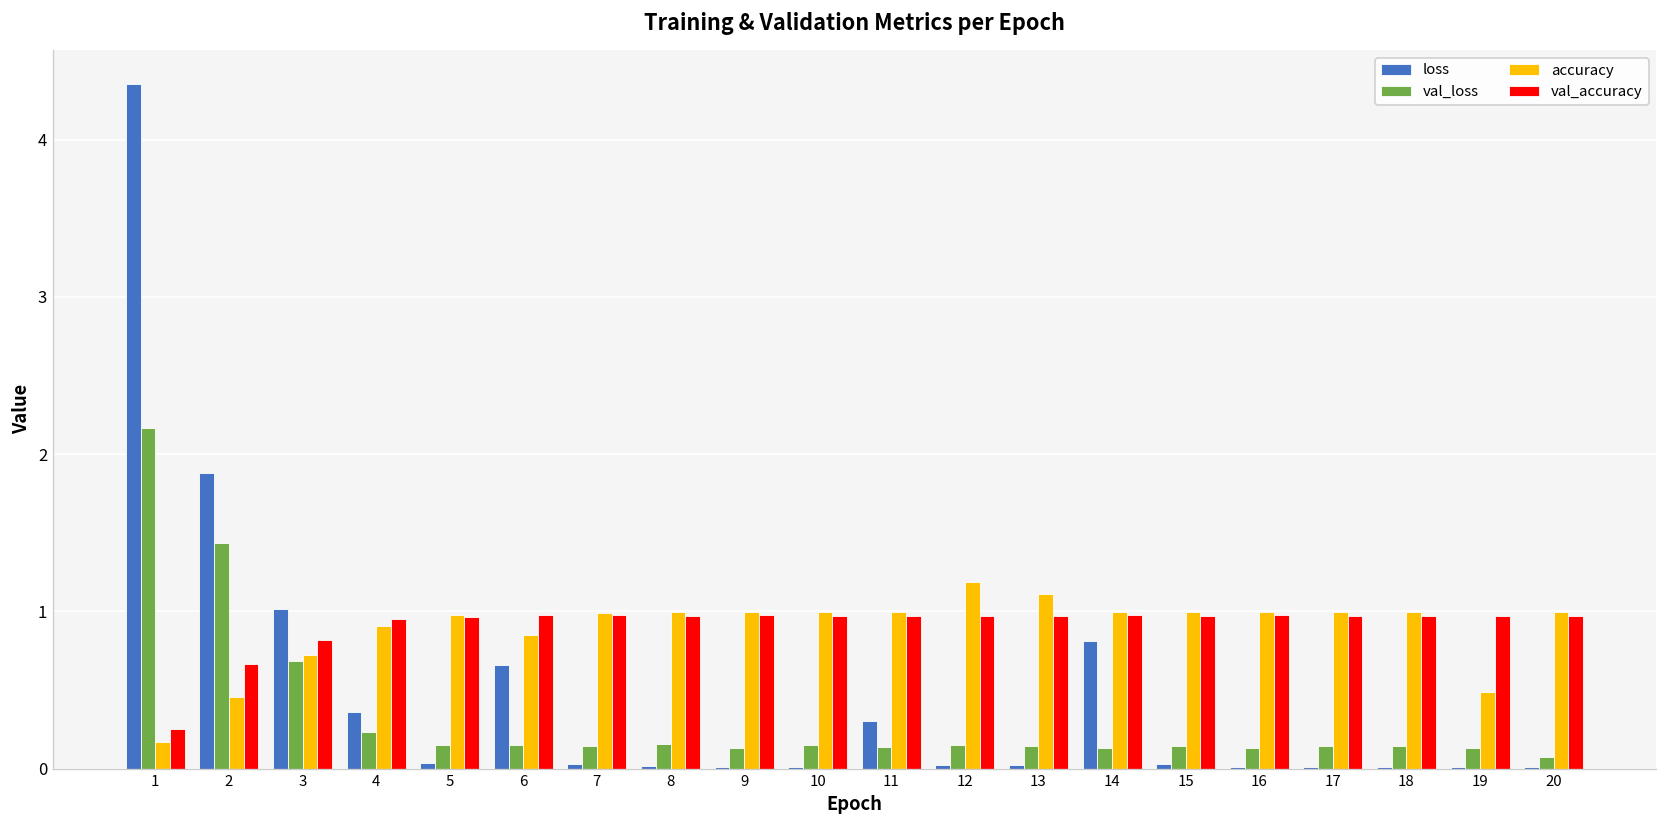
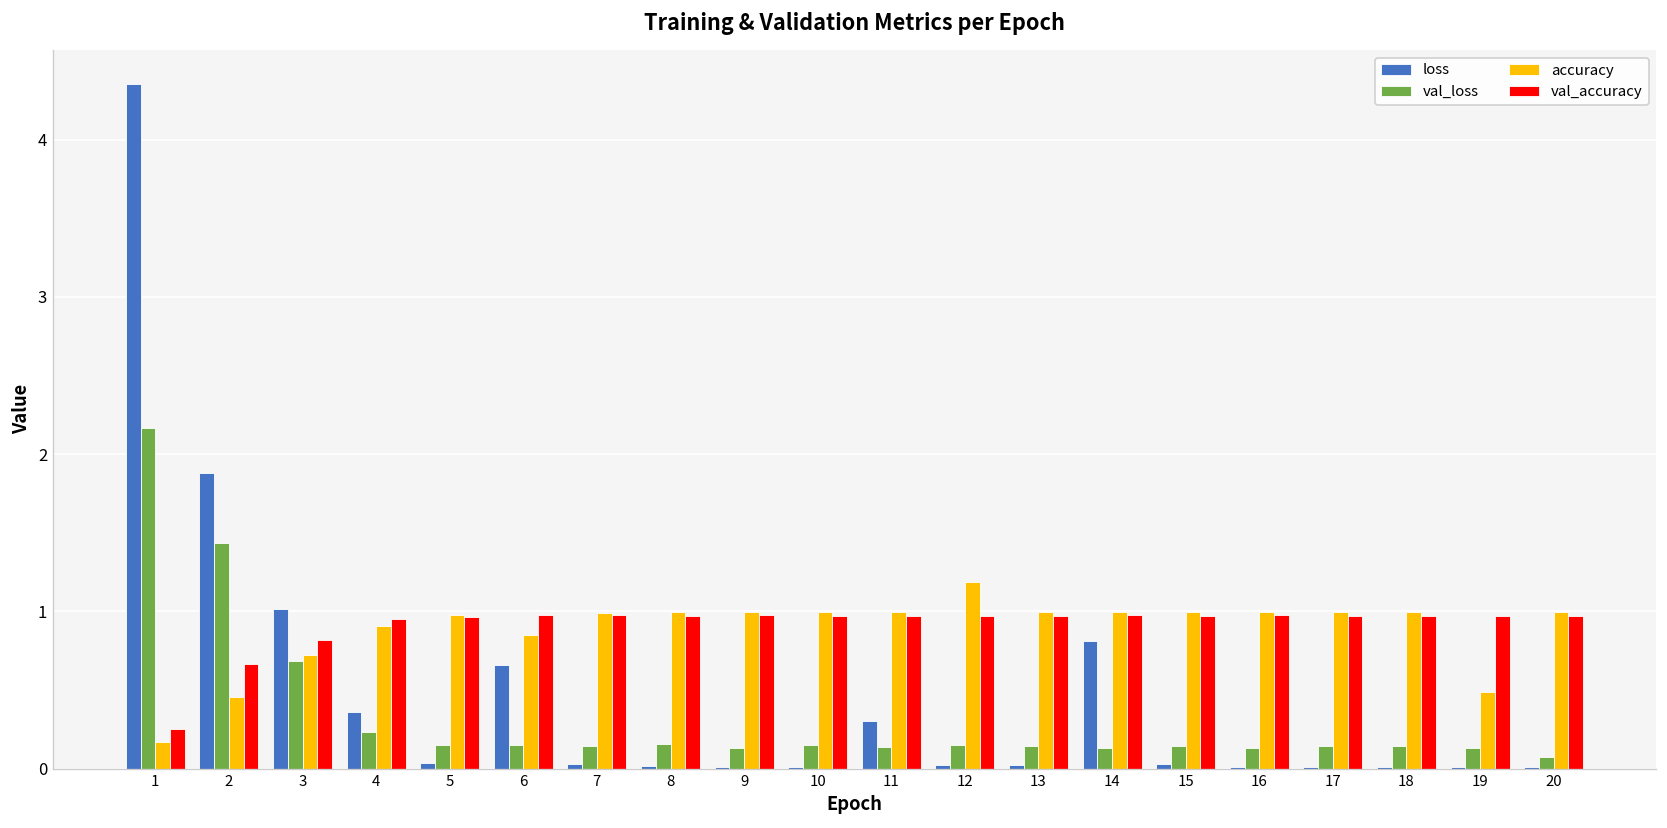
accuracy, 13: 1.11 -> 1.00
